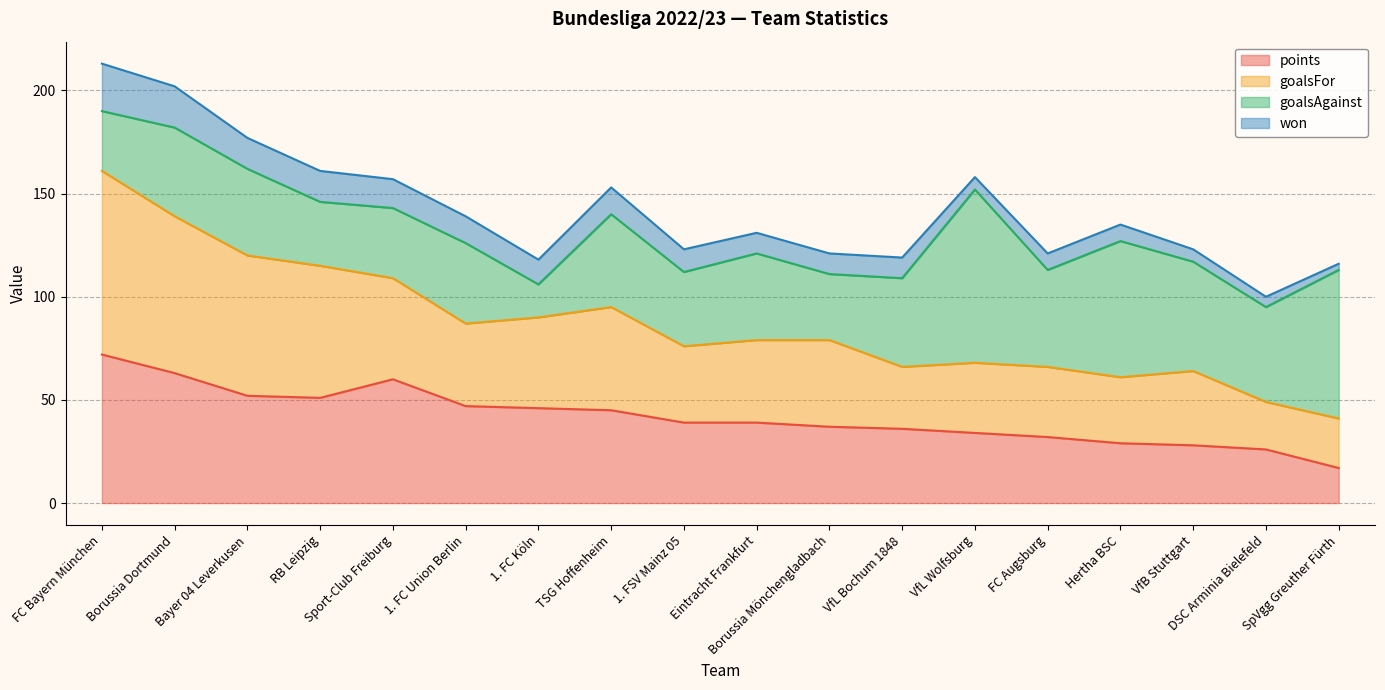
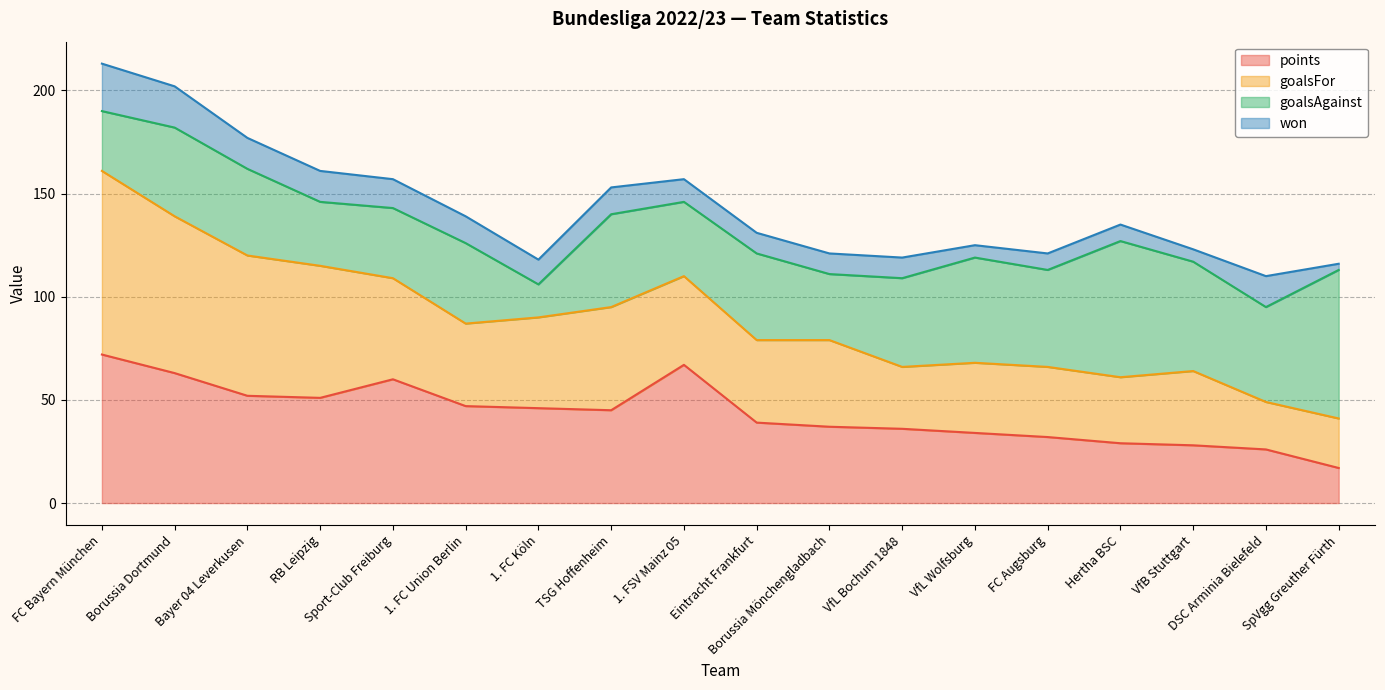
points, 1. FSV Mainz 05: 39 -> 67
goalsFor, 1. FSV Mainz 05: 37 -> 43
goalsAgainst, VfL Wolfsburg: 84 -> 51
won, DSC Arminia Bielefeld: 5 -> 15
